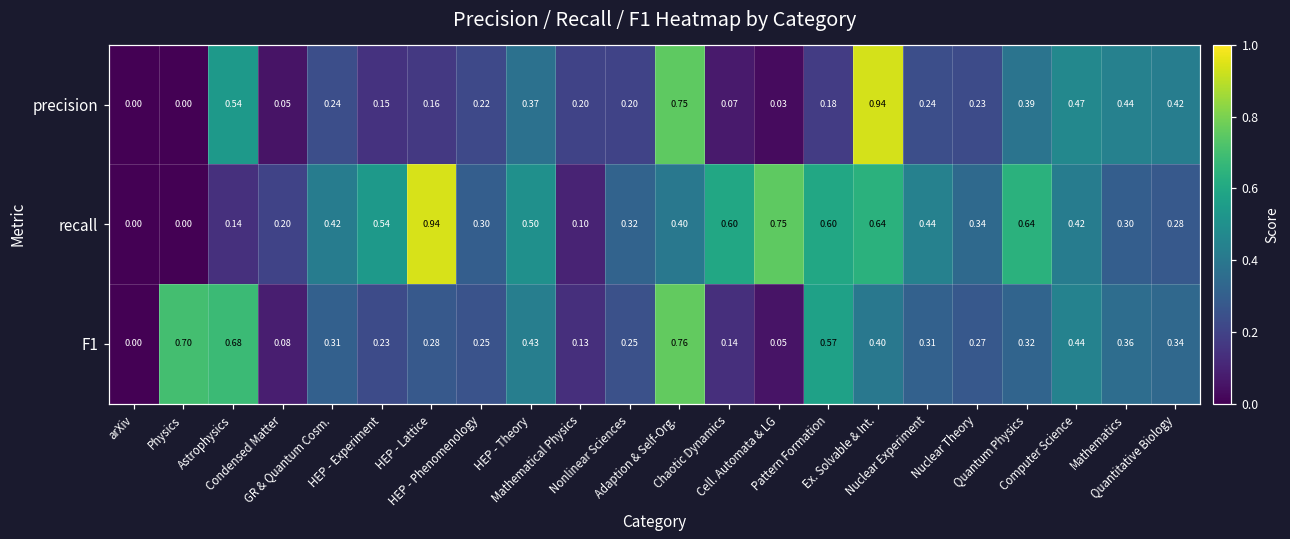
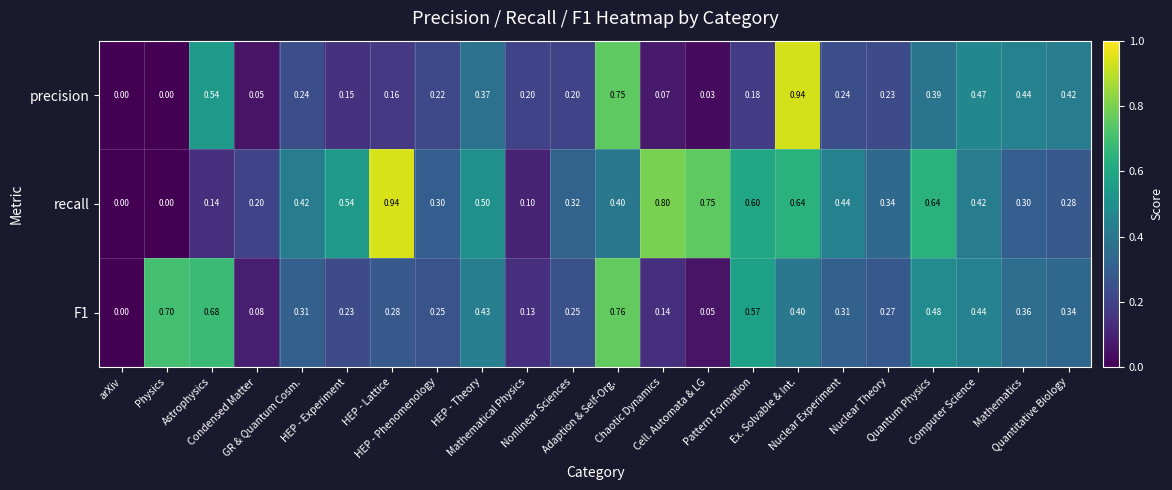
recall, Chaotic Dynamics: 0.60 -> 0.80
F1, Quantum Physics: 0.32 -> 0.48
